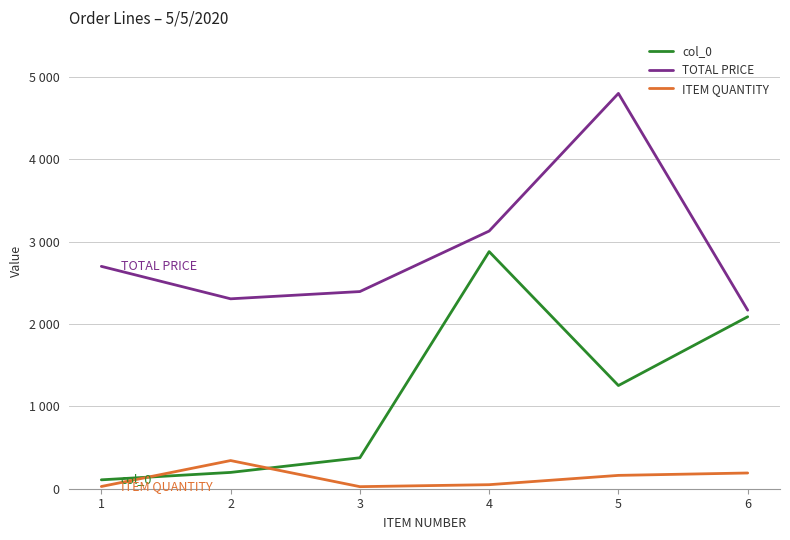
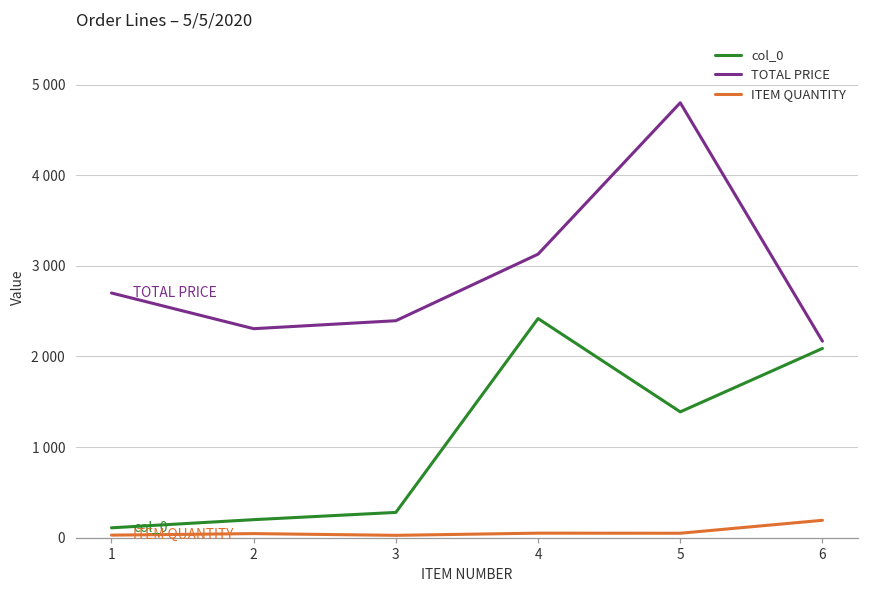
ITEM QUANTITY, 2: 300 -> 0
col_0, 3: 400 -> 300
col_0, 4: 2900 -> 2400
col_0, 5: 1300 -> 1400
ITEM QUANTITY, 5: 200 -> 0
